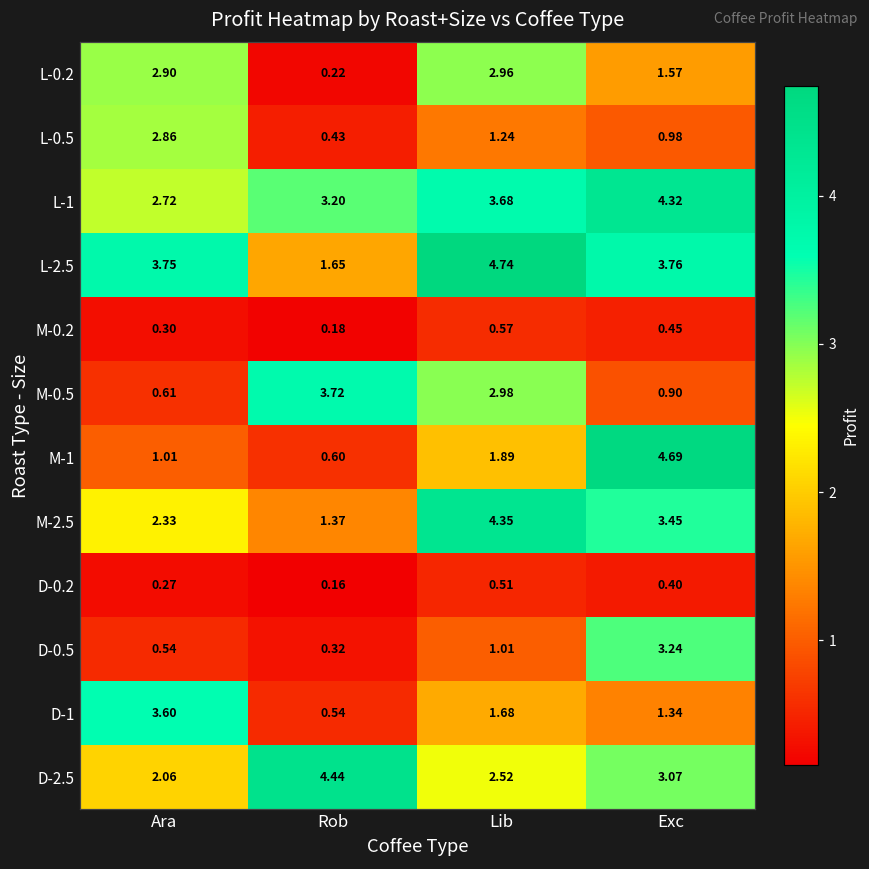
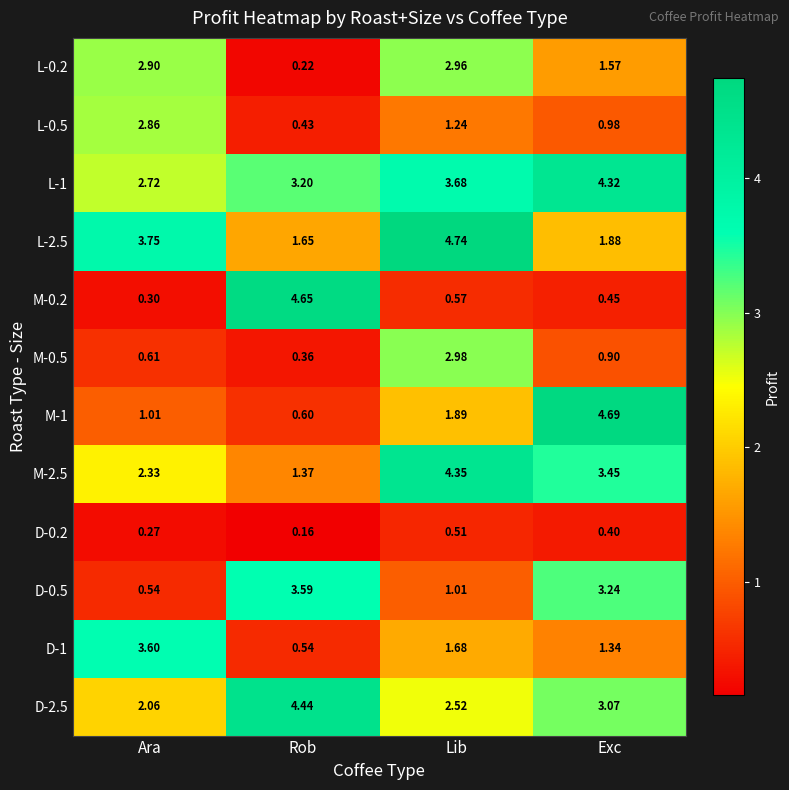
L-2.5, Exc: 3.76 -> 1.88
M-0.2, Rob: 0.18 -> 4.65
M-0.5, Rob: 3.72 -> 0.36
D-0.5, Rob: 0.32 -> 3.59
